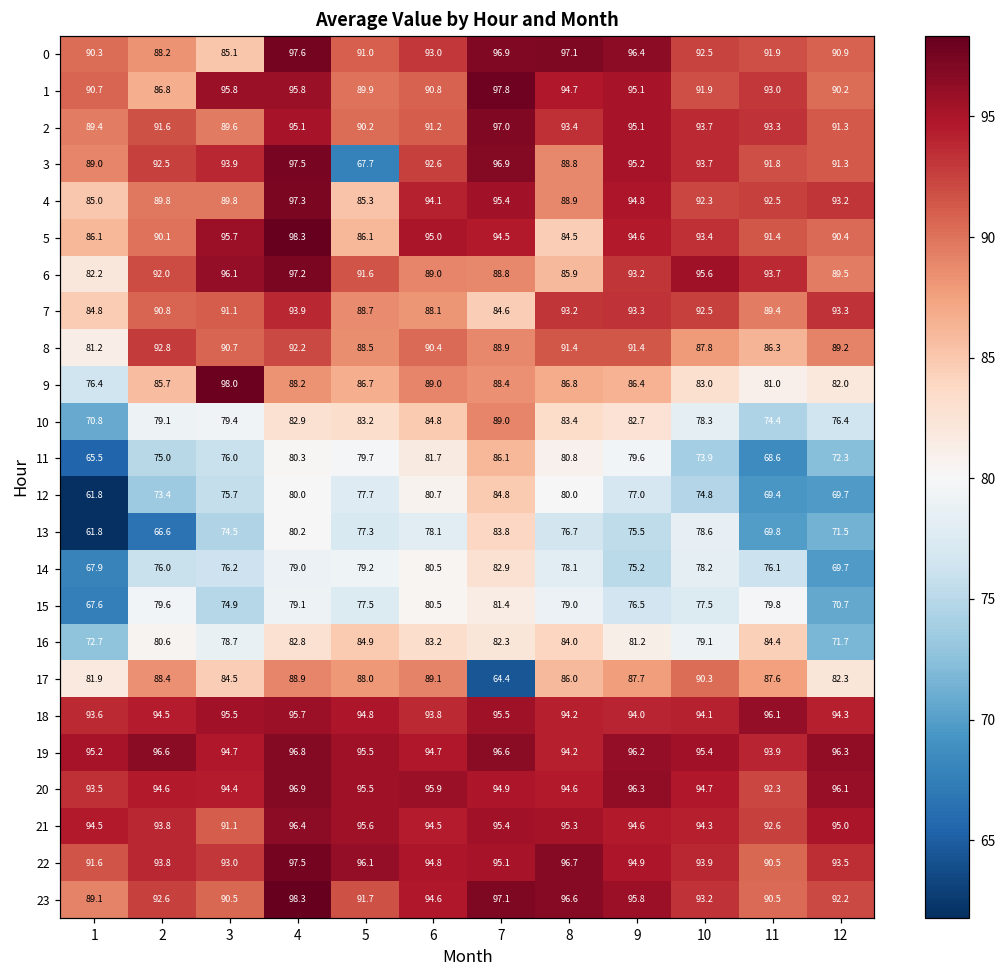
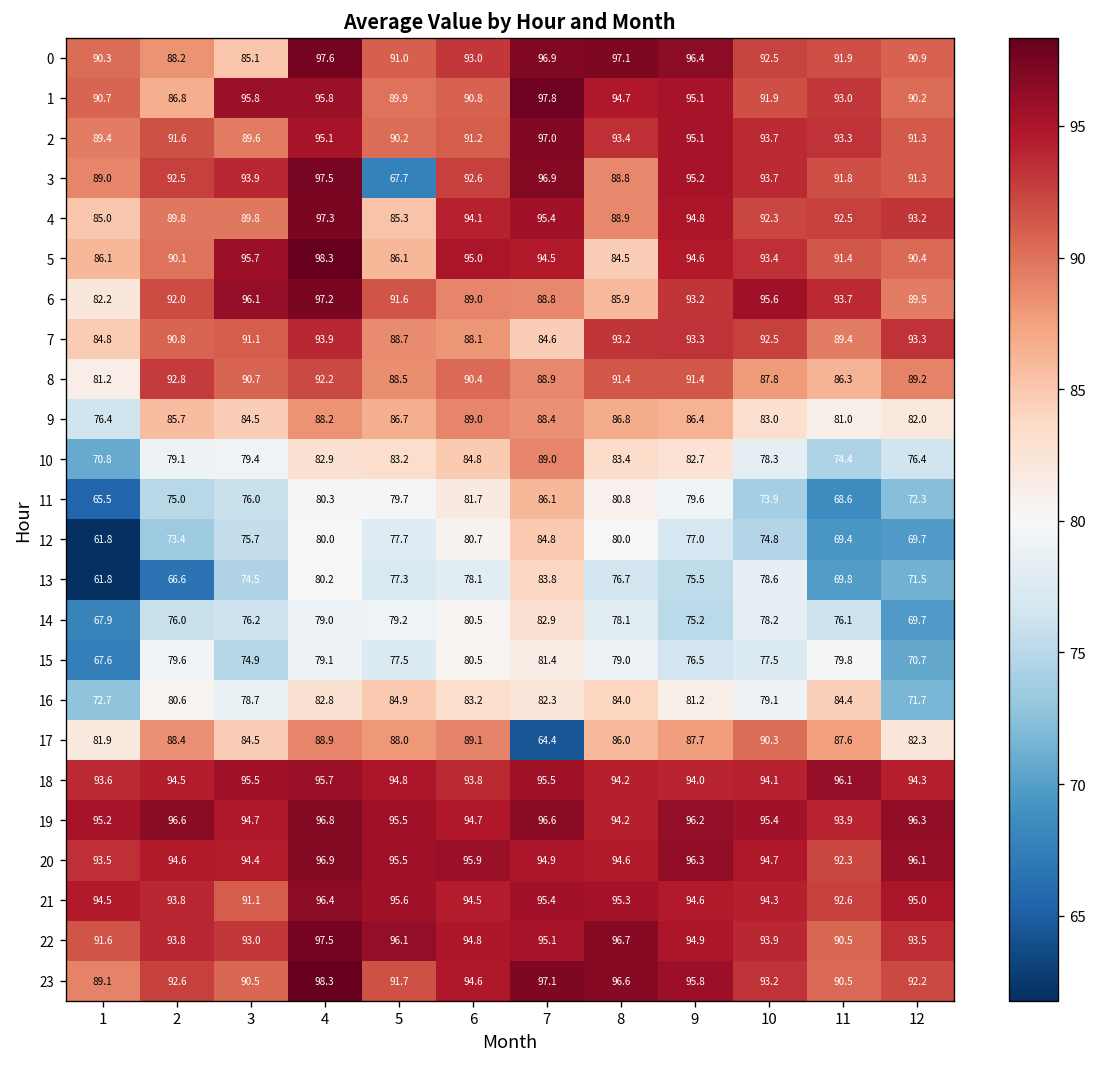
9, 3: 98.0 -> 84.5
